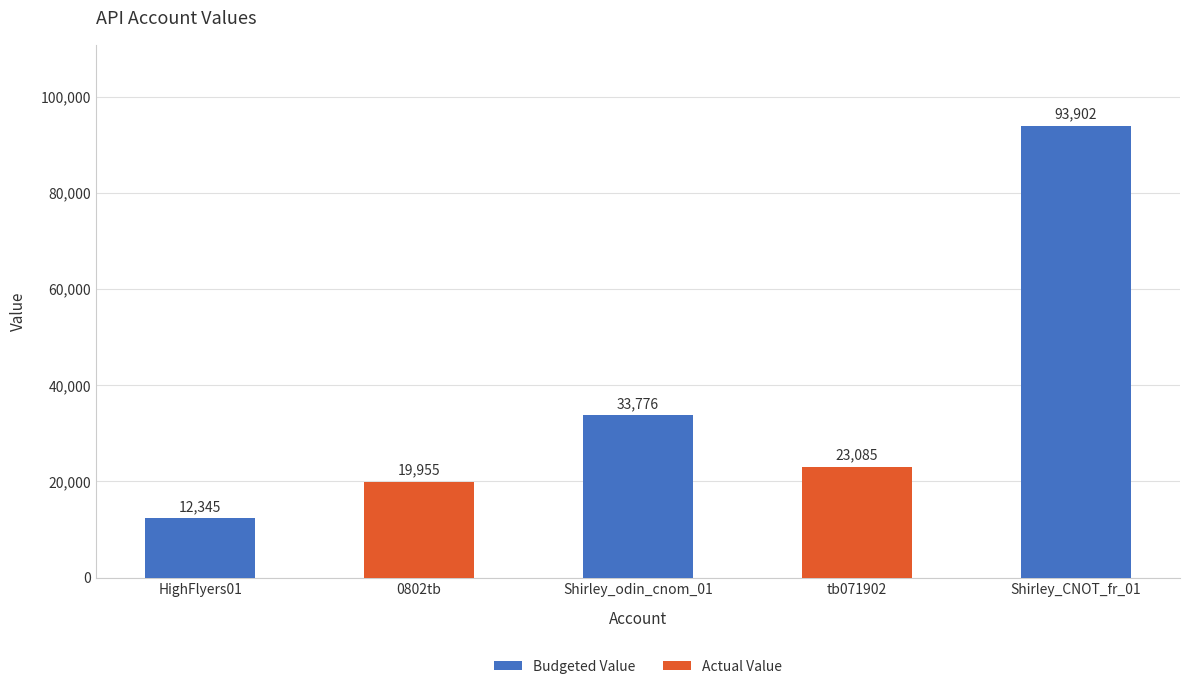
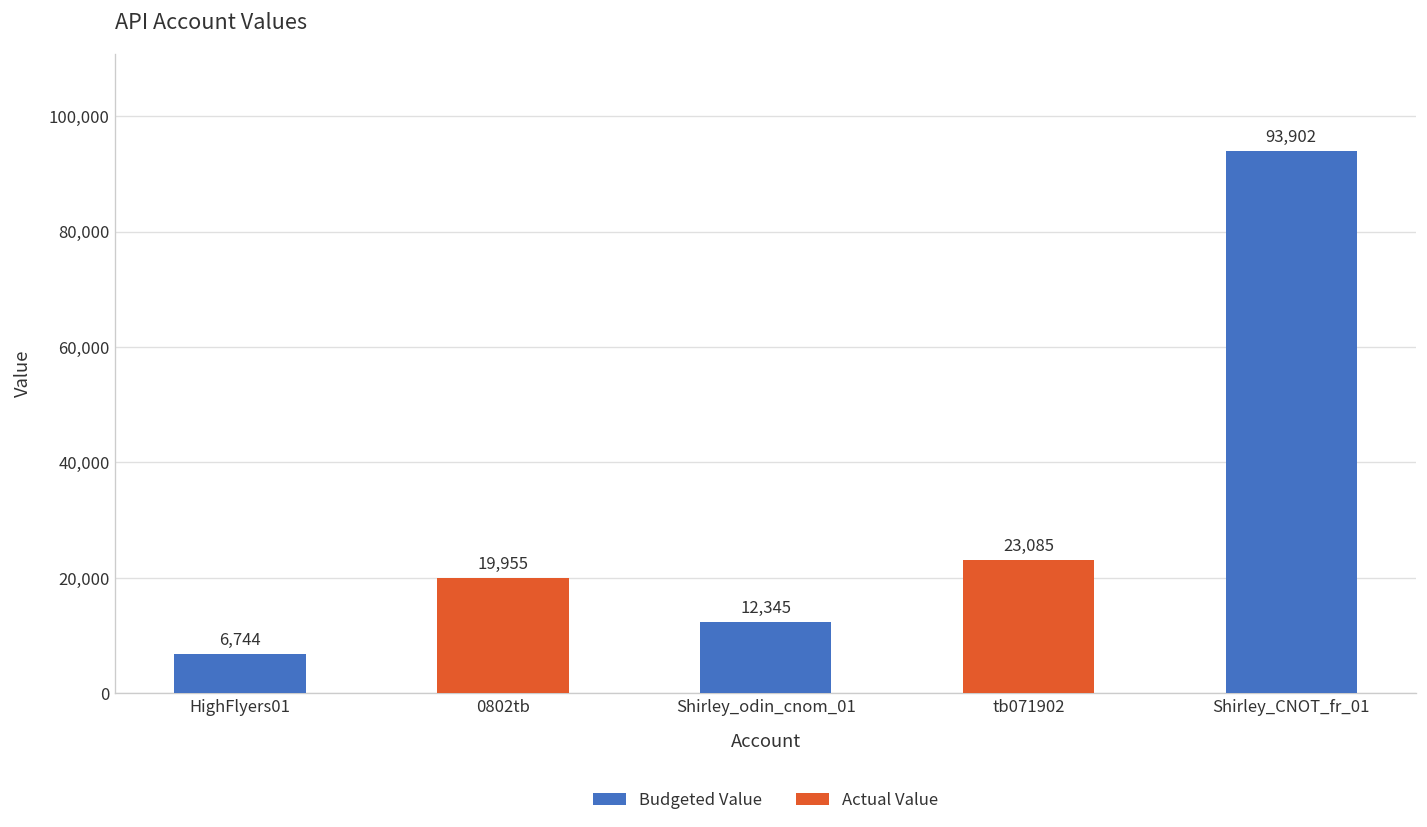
HighFlyers01: 12,345 -> 6,744
Shirley_odin_cnom_01: 33,776 -> 12,345
